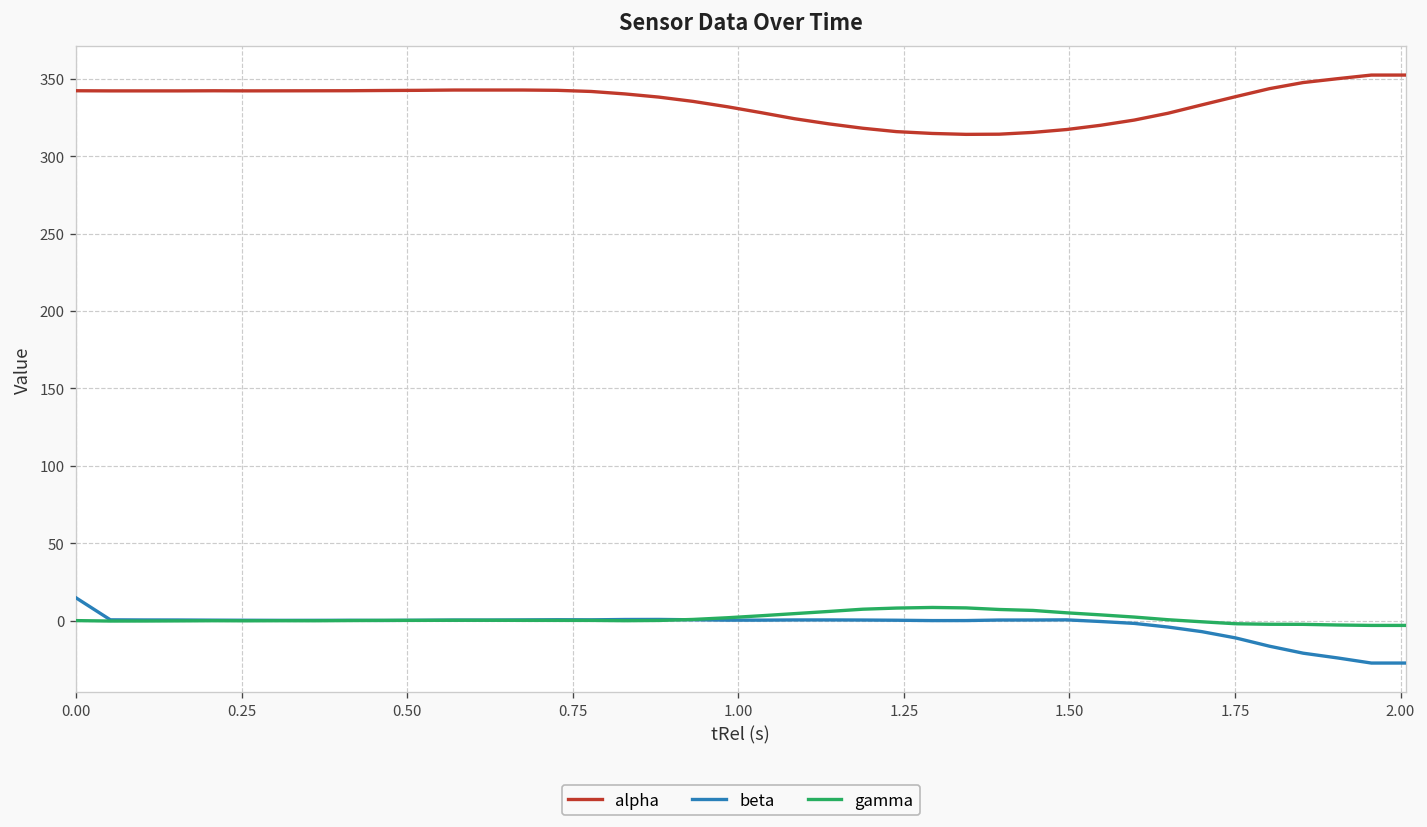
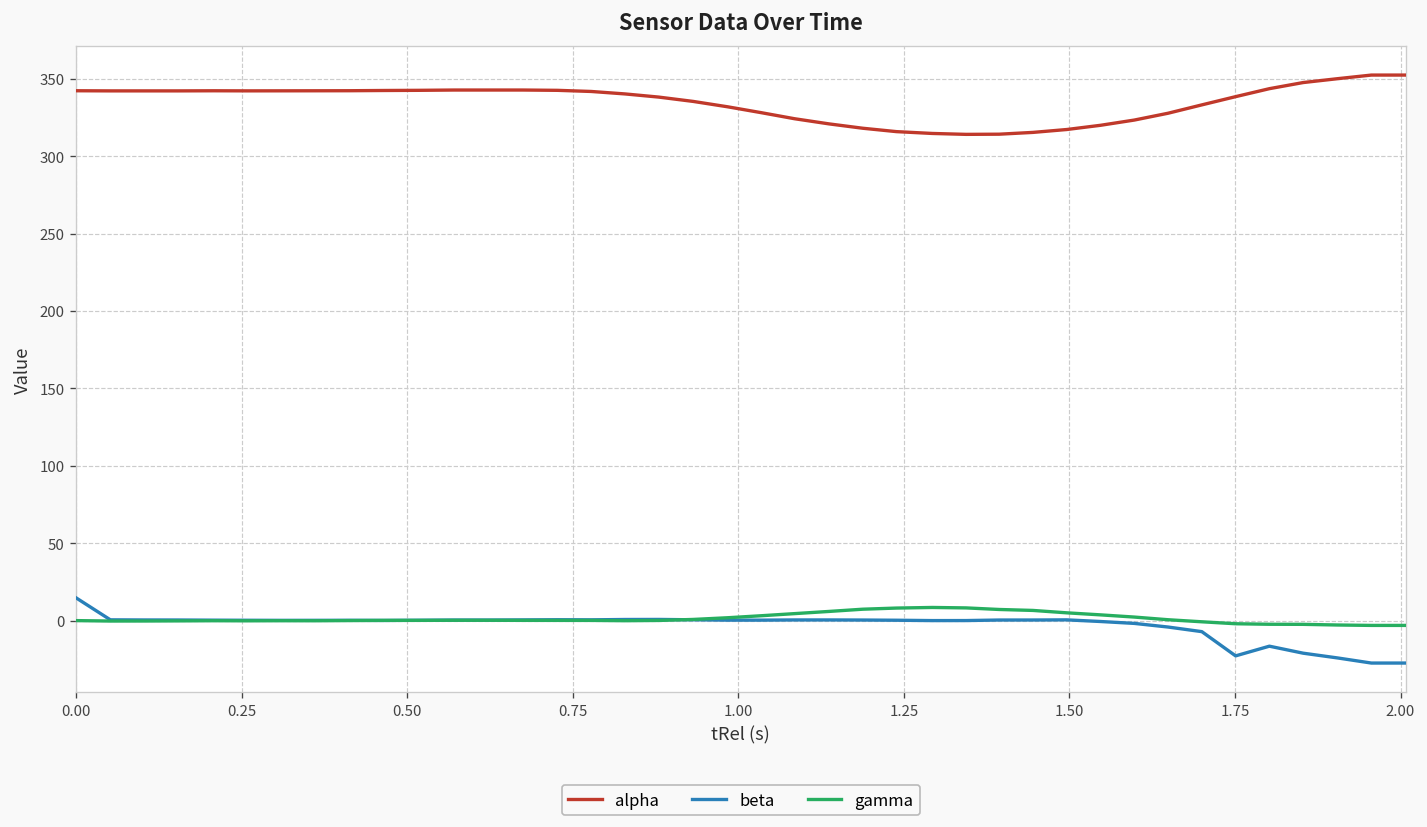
beta, 1.75: -11 -> -23
